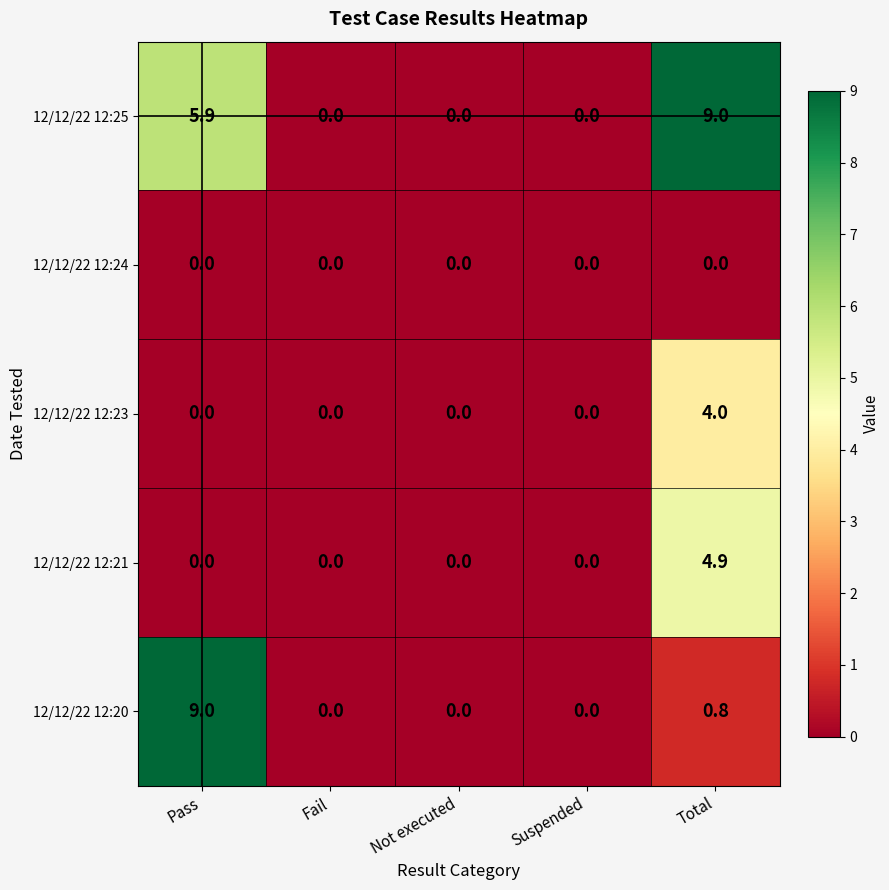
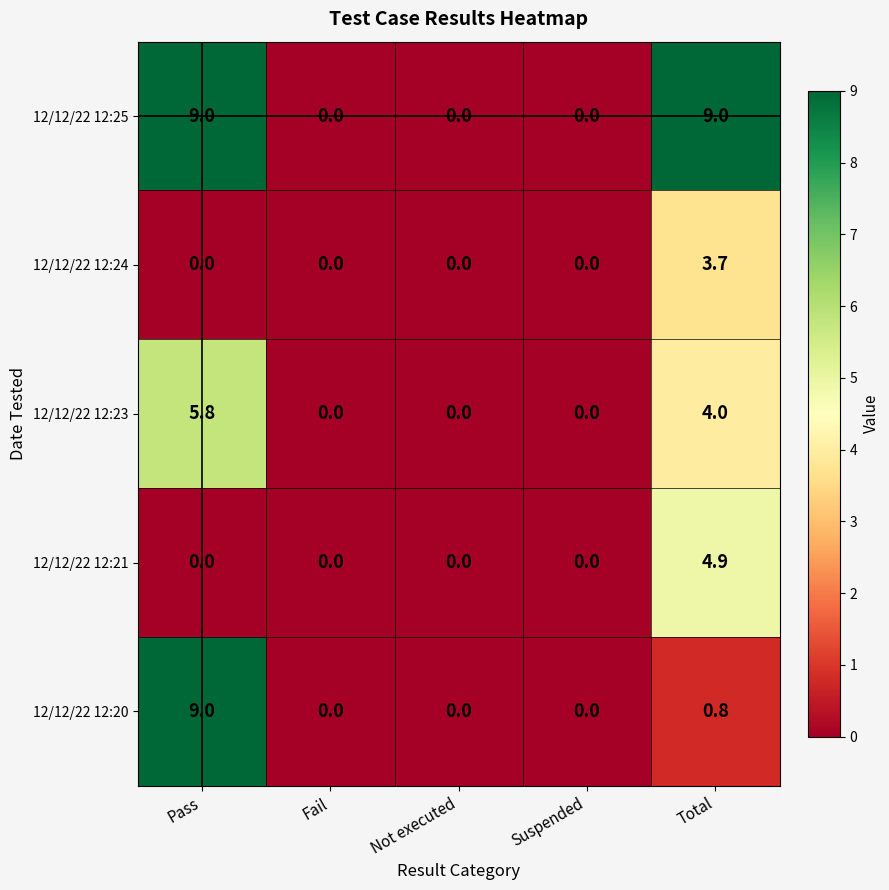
12/12/22 12:25, Pass: 5.9 -> 9.0
12/12/22 12:24, Total: 0.0 -> 3.7
12/12/22 12:23, Pass: 0.0 -> 5.8
